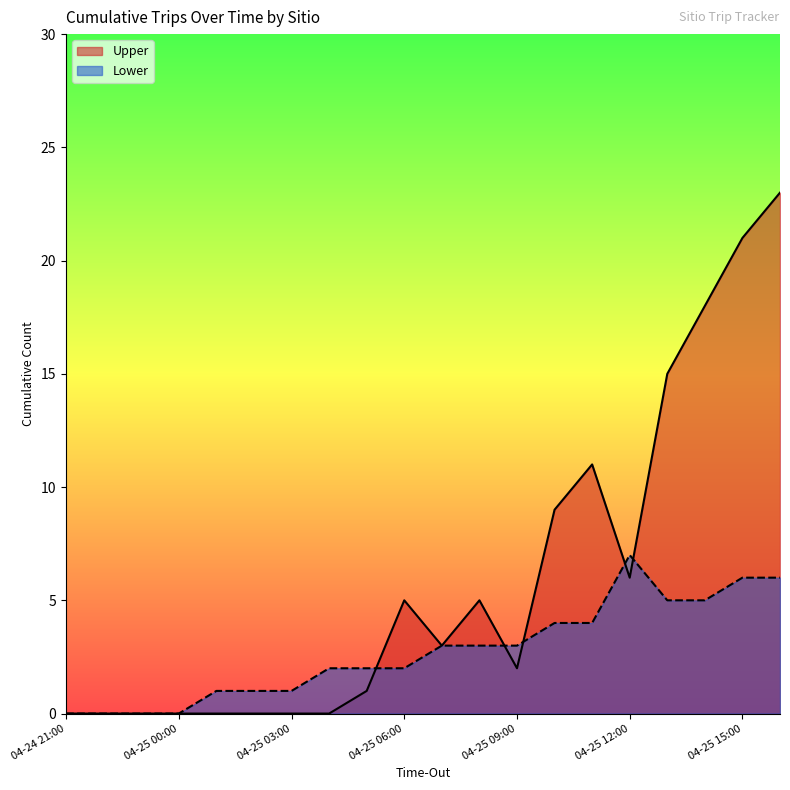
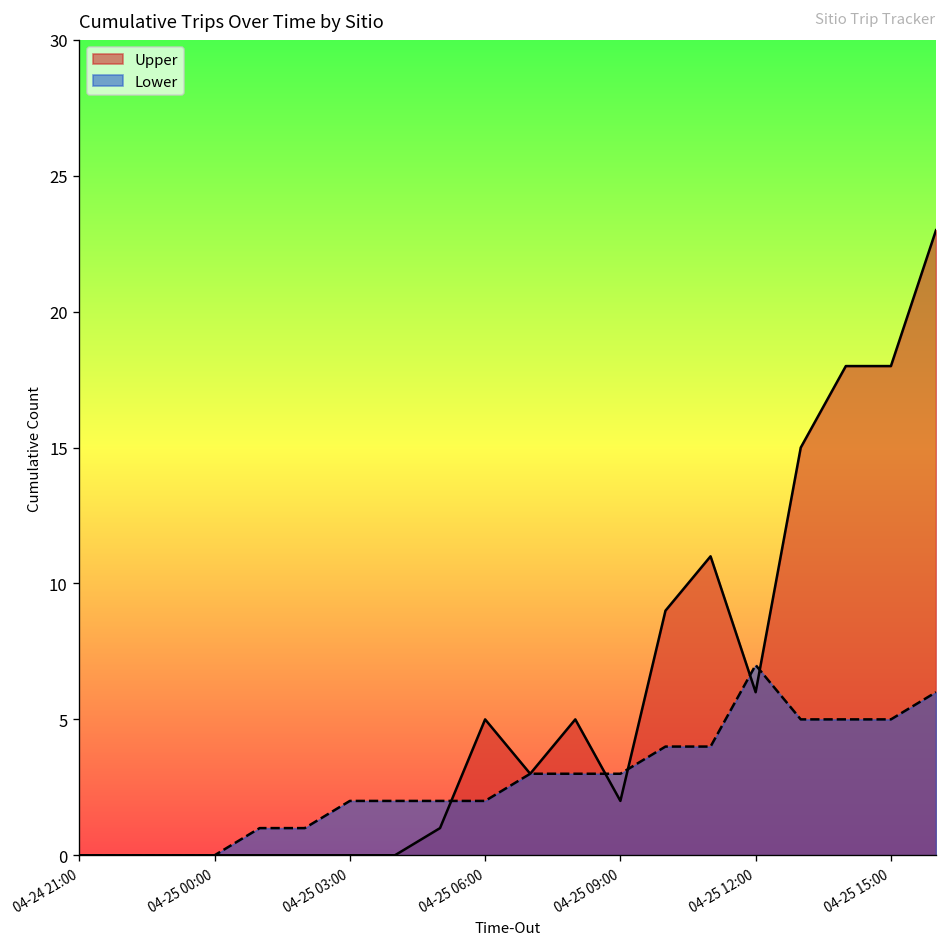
Lower, 04-25 03:00: 1 -> 2
Upper, 04-25 15:00: 21 -> 18
Lower, 04-25 15:00: 6 -> 5
